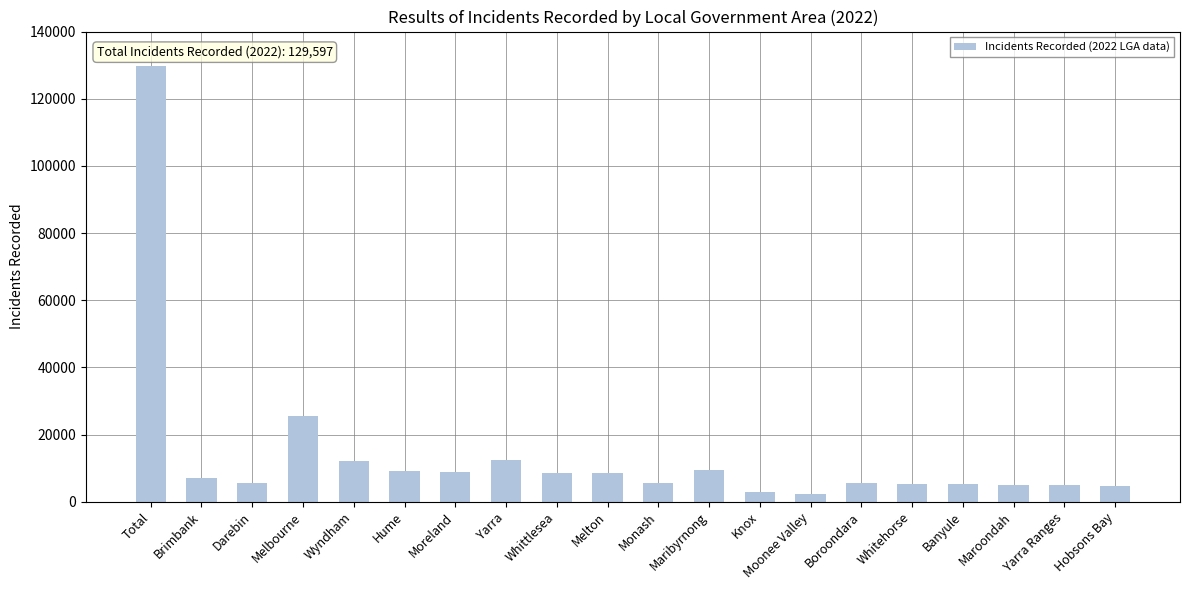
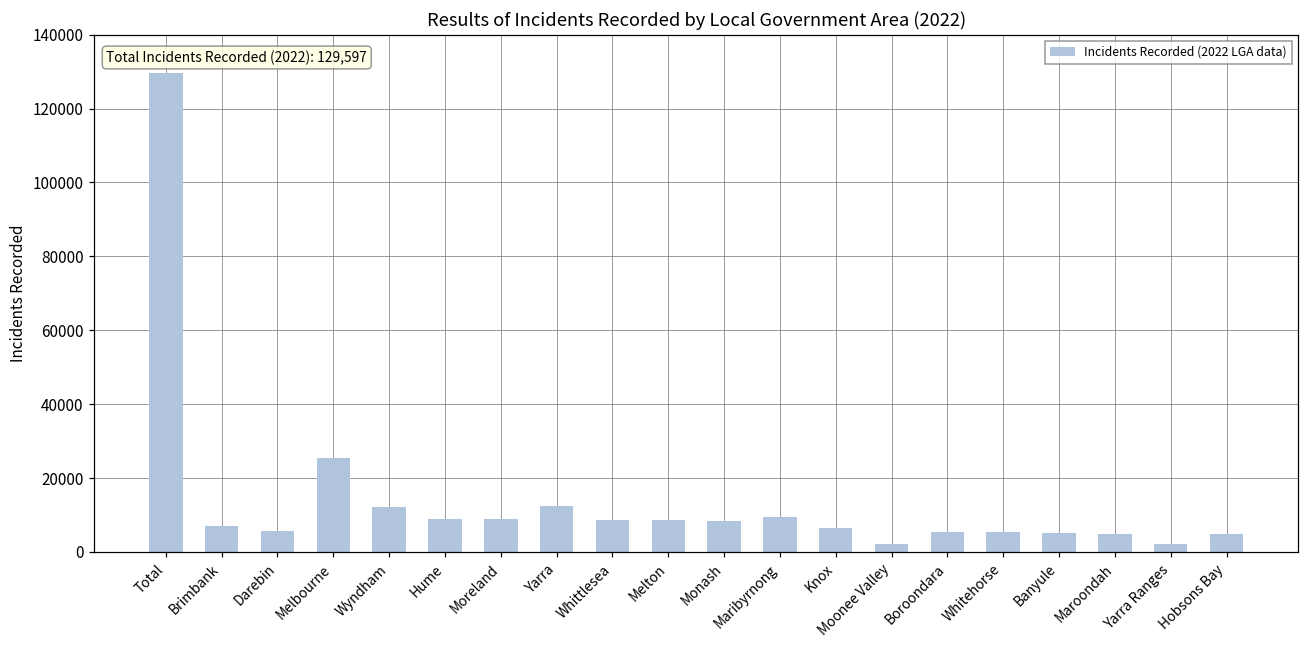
Monash: 6000 -> 8000
Knox: 3000 -> 6000
Yarra Ranges: 5000 -> 2000
